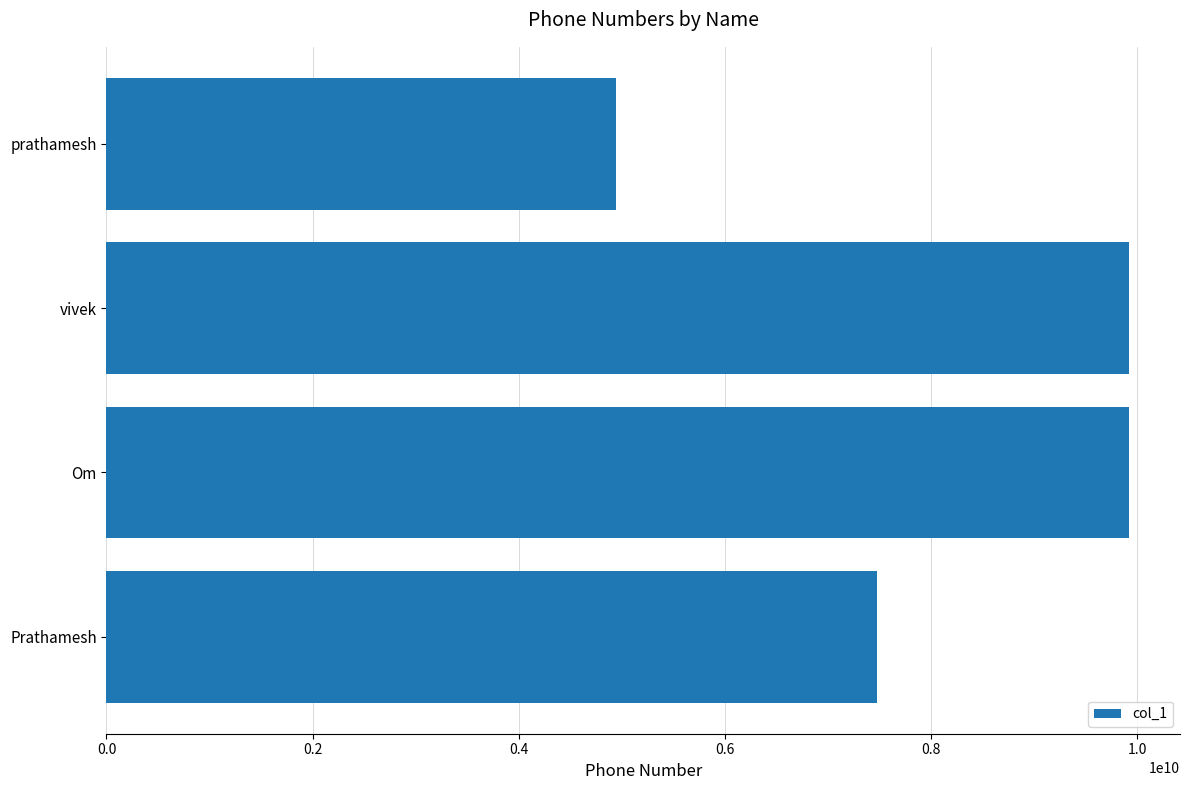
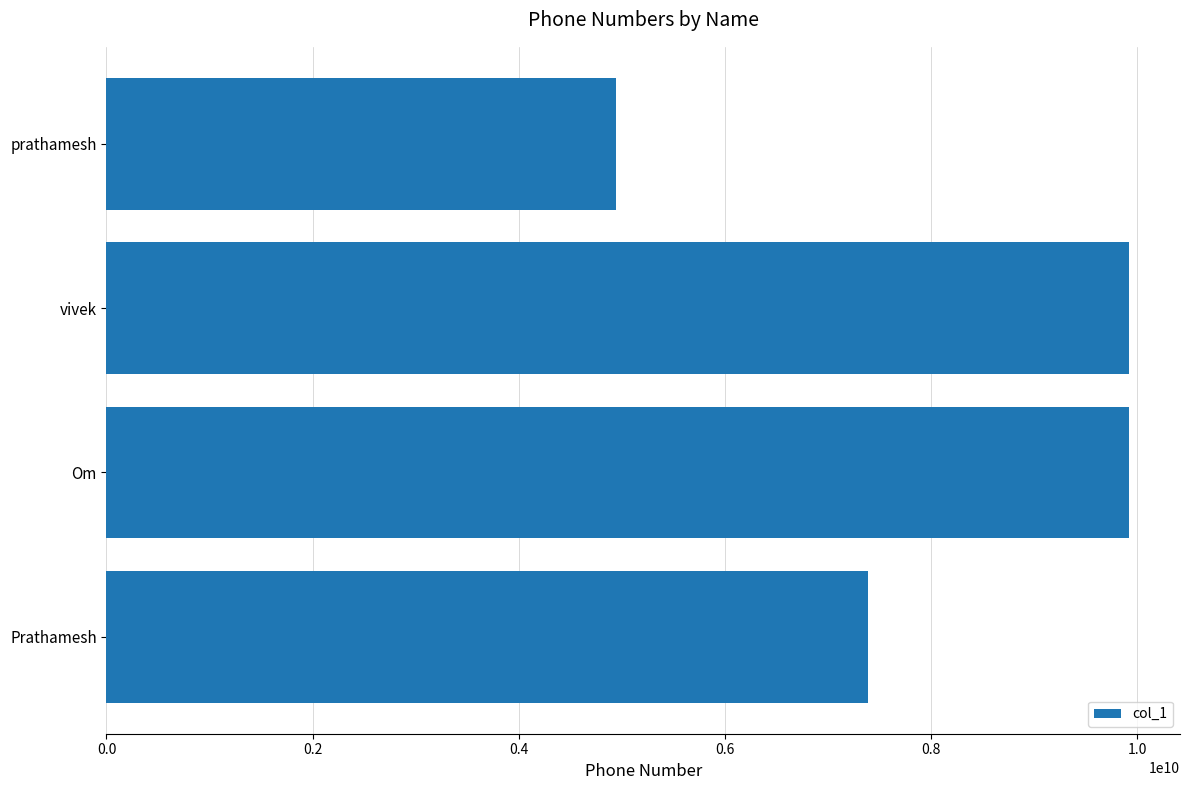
Prathamesh: 7480000000 -> 7390000000
